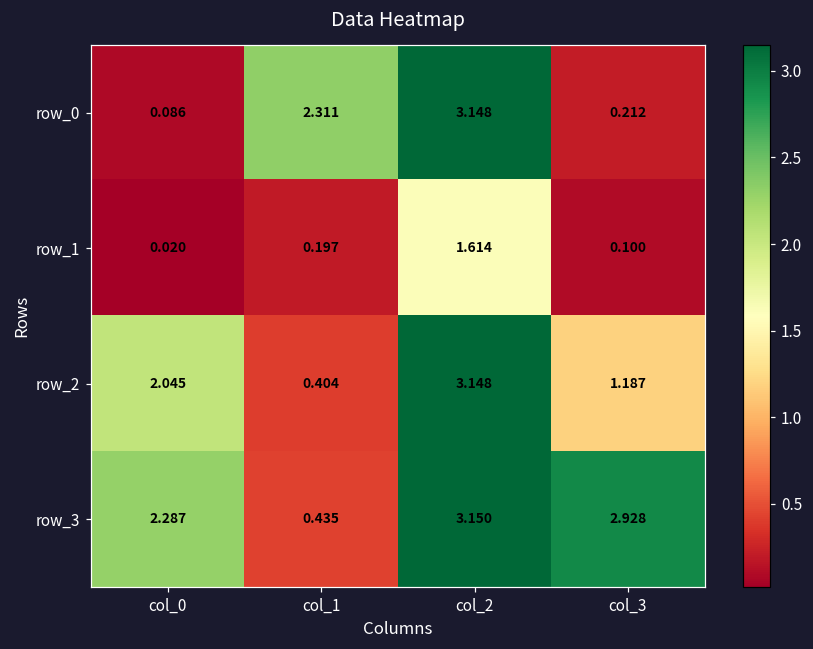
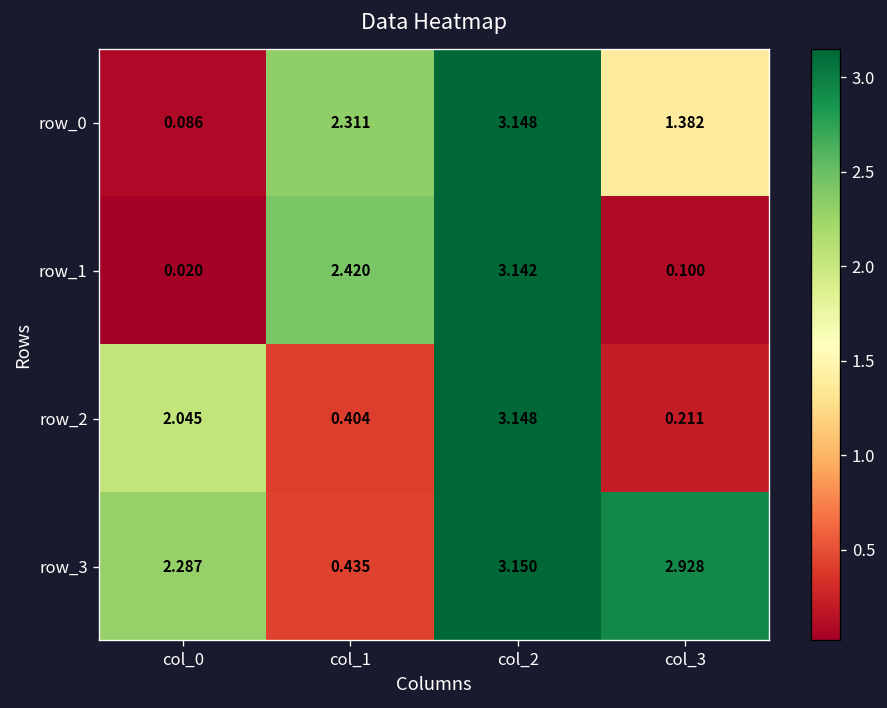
row_0, col_3: 0.212 -> 1.382
row_1, col_1: 0.197 -> 2.420
row_1, col_2: 1.614 -> 3.142
row_2, col_3: 1.187 -> 0.211
